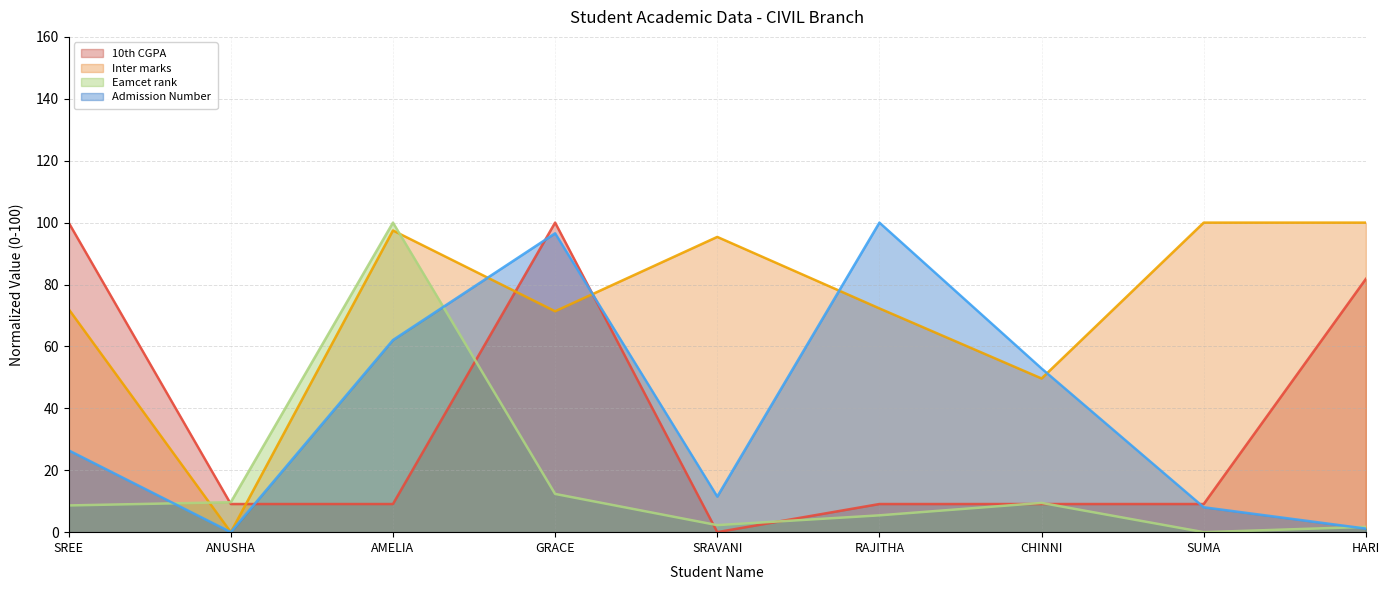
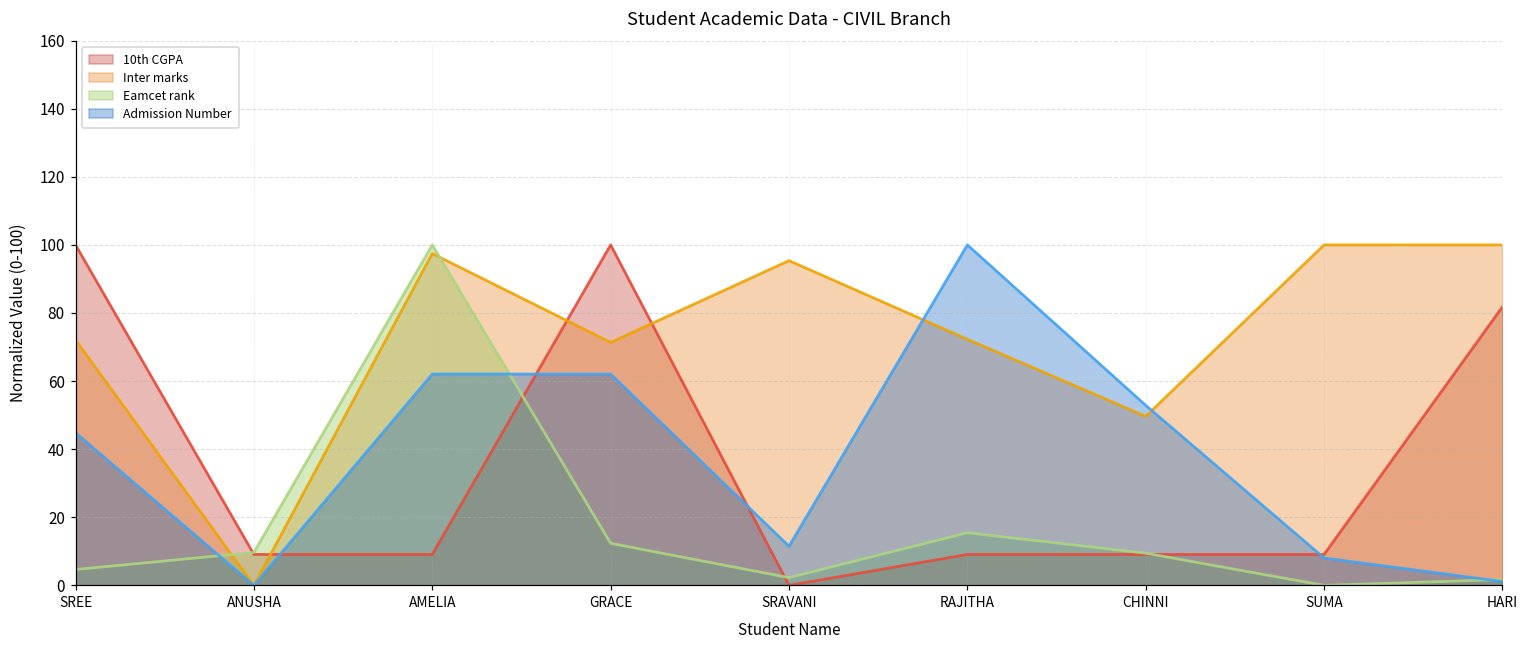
Eamcet rank, SREE: 9 -> 5
Admission Number, SREE: 26 -> 45
Admission Number, GRACE: 97 -> 62
Eamcet rank, RAJITHA: 5 -> 15
